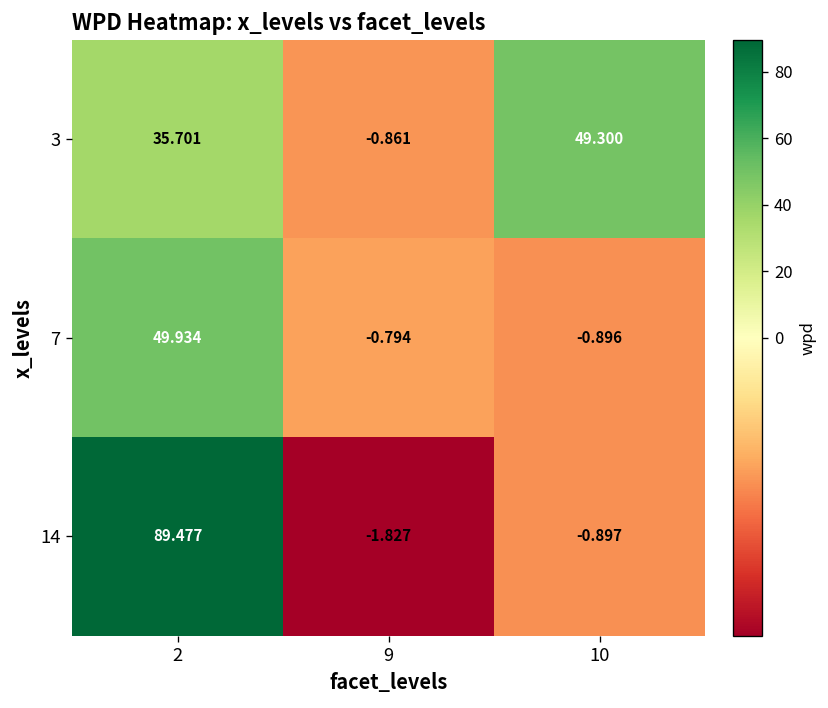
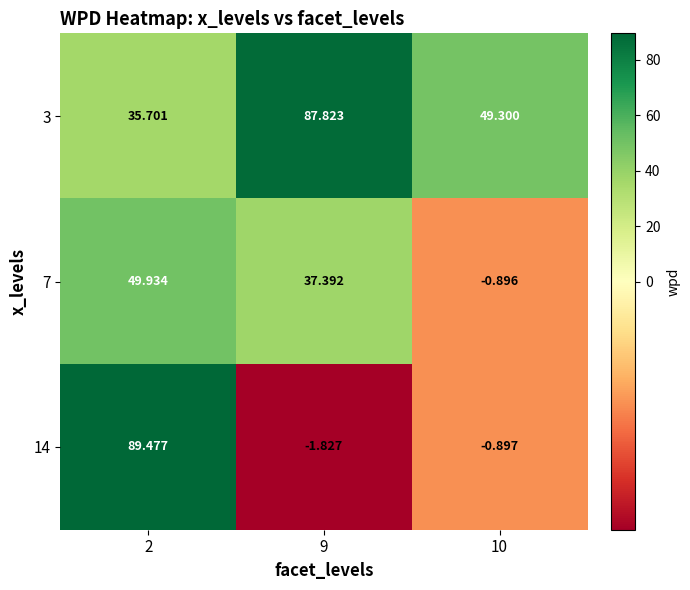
3, 9: -0.861 -> 87.823
7, 9: -0.794 -> 37.392
